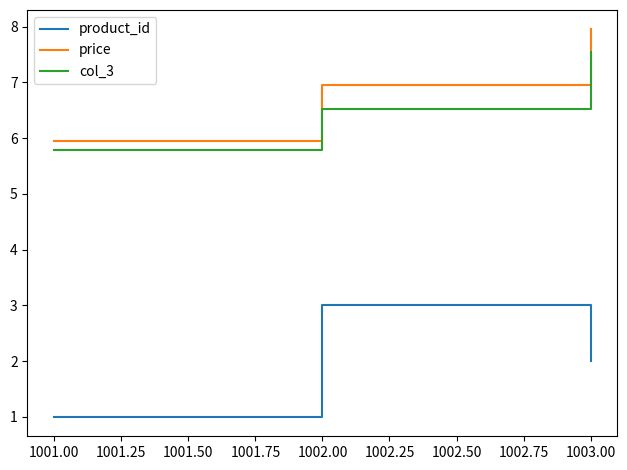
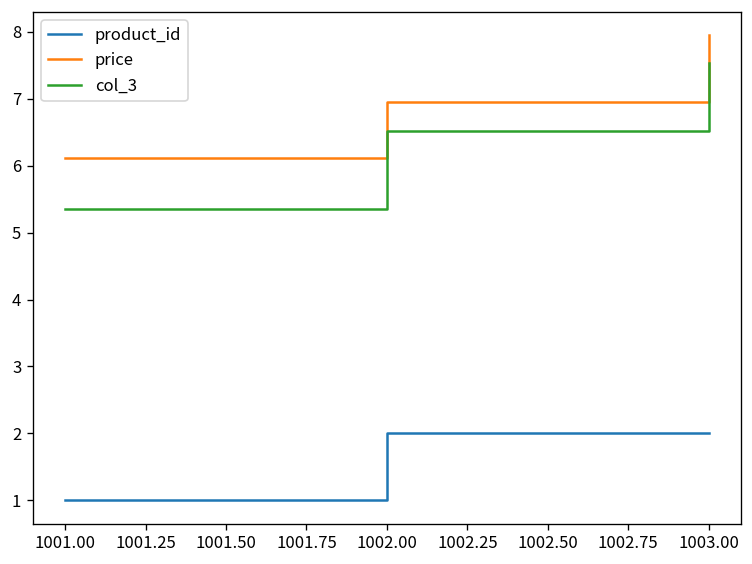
price, 1001.00: 6.0 -> 6.1
col_3, 1001.00: 5.8 -> 5.4
product_id, 1002.00: 3 -> 2
